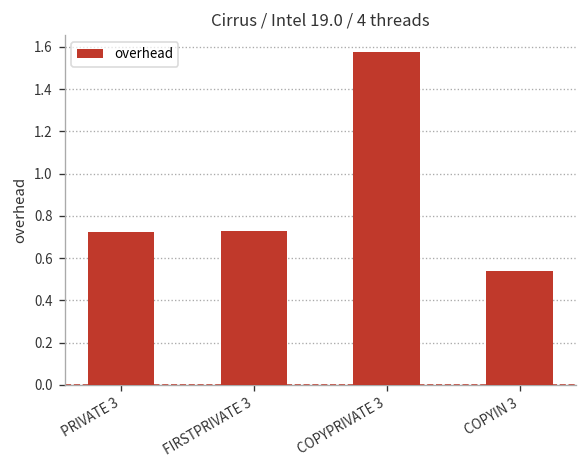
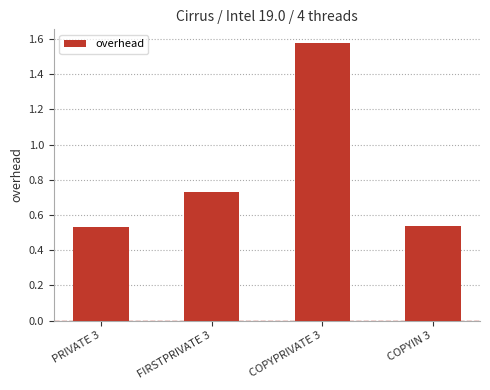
PRIVATE 3: 0.72 -> 0.53
